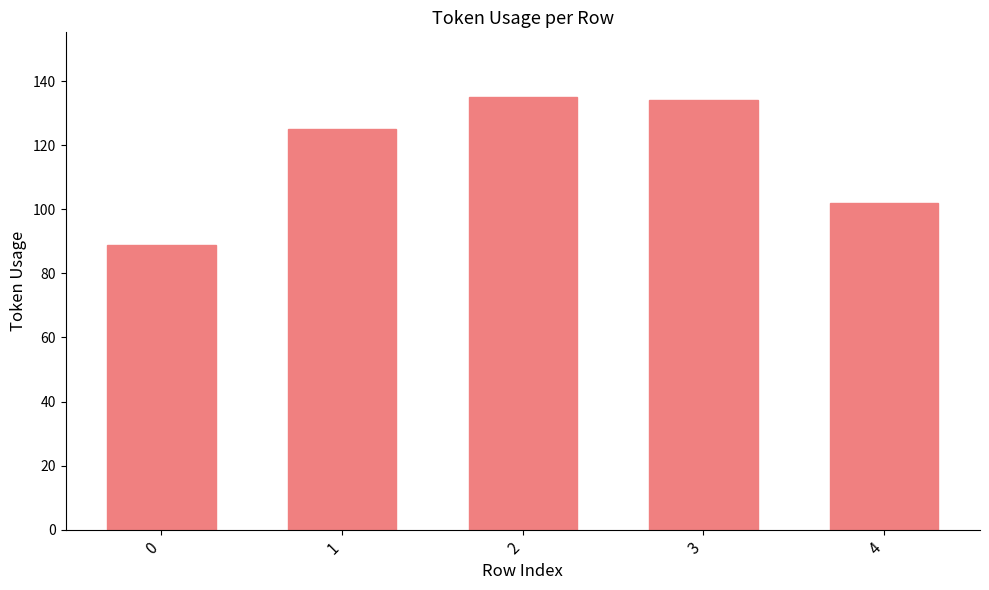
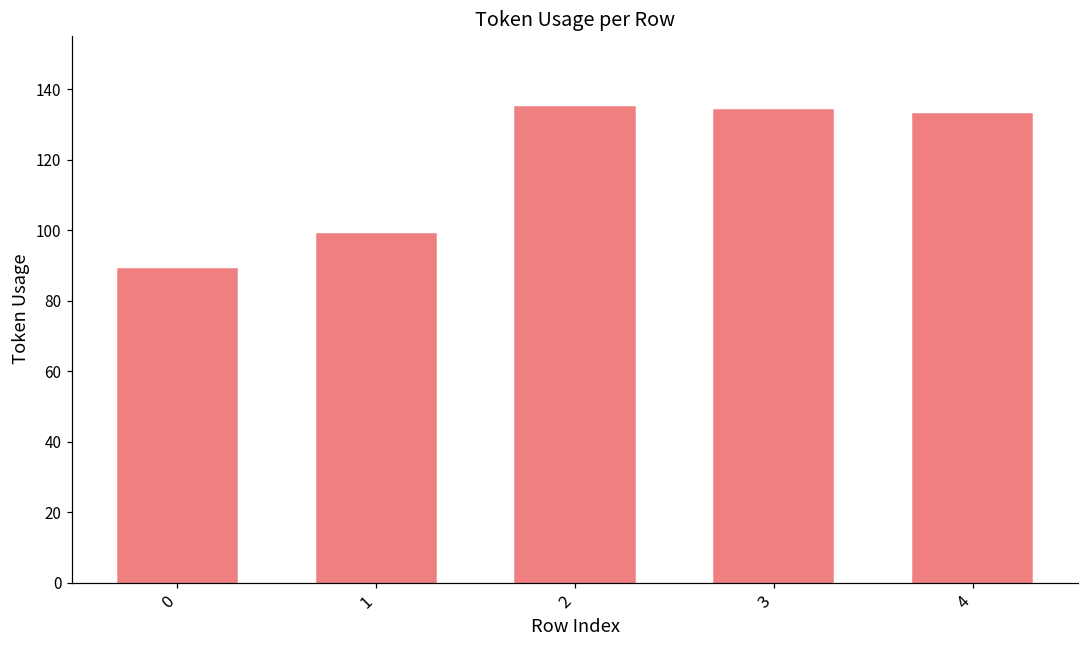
1: 125 -> 99
4: 102 -> 133
